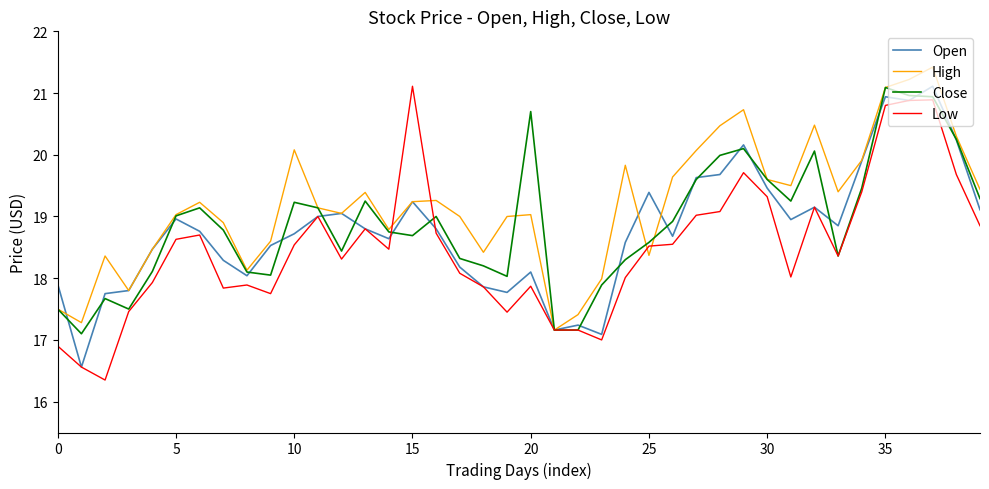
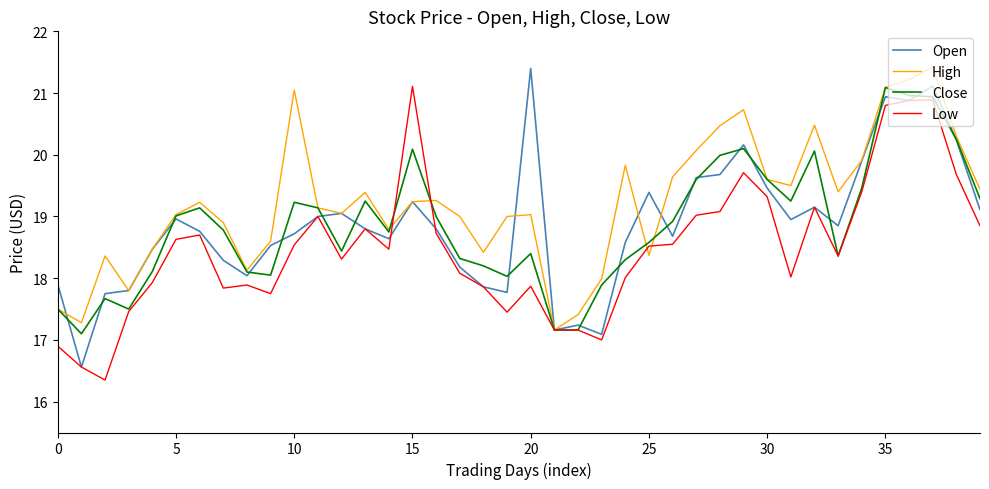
High, 10: 20.1 -> 21.1
Close, 15: 18.7 -> 20.1
Open, 20: 18.1 -> 21.4
Close, 20: 20.7 -> 18.4
